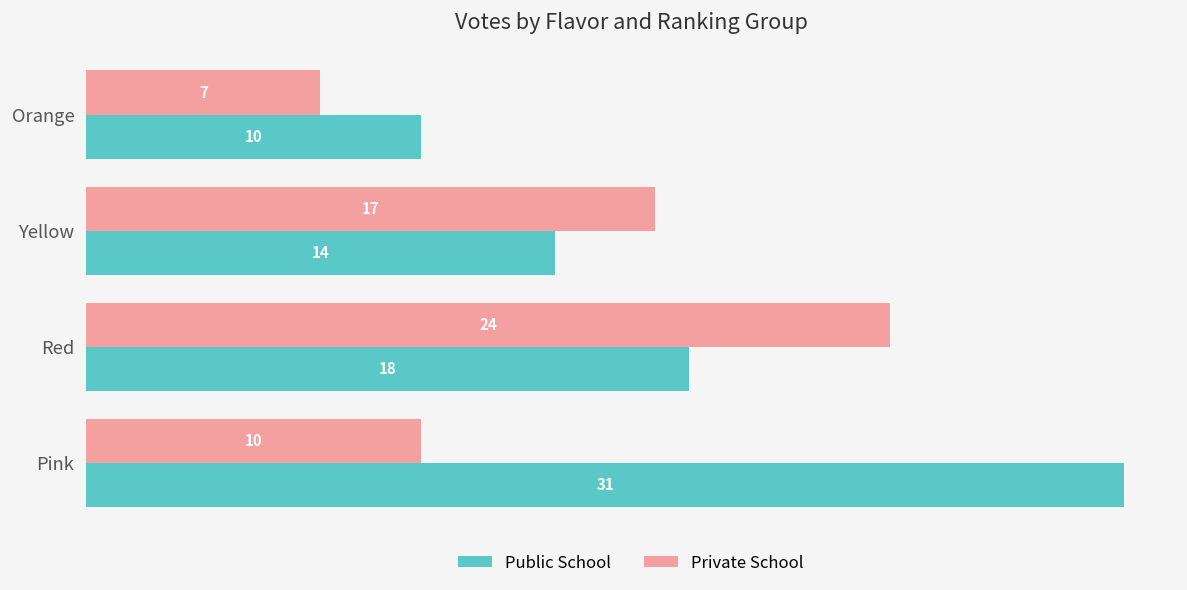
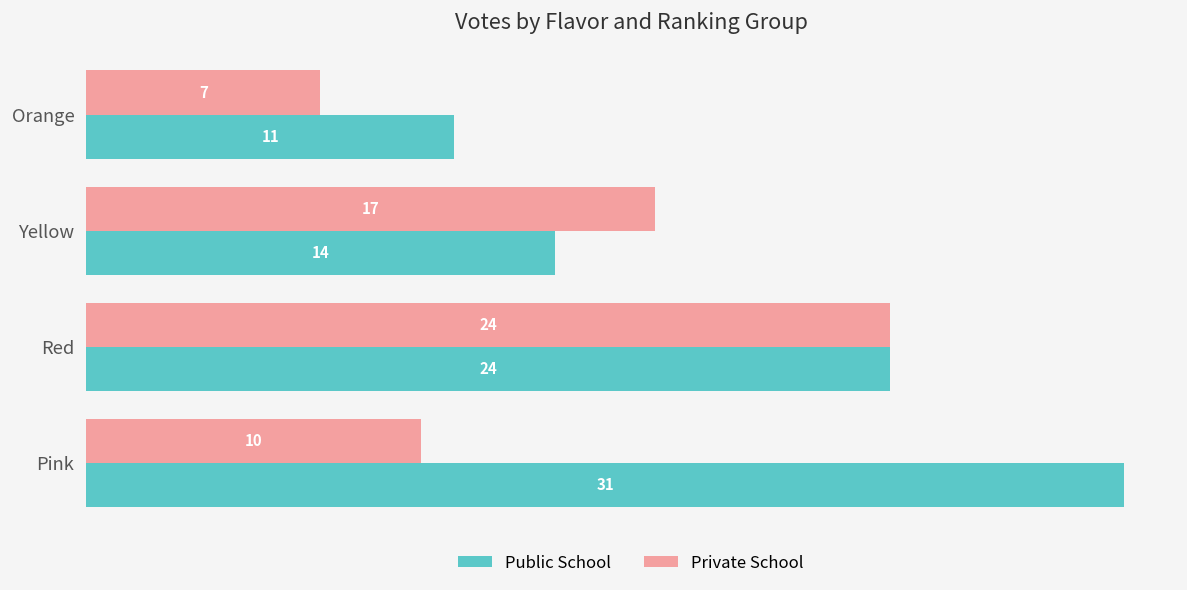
Public School, Orange: 10 -> 11
Public School, Red: 18 -> 24
